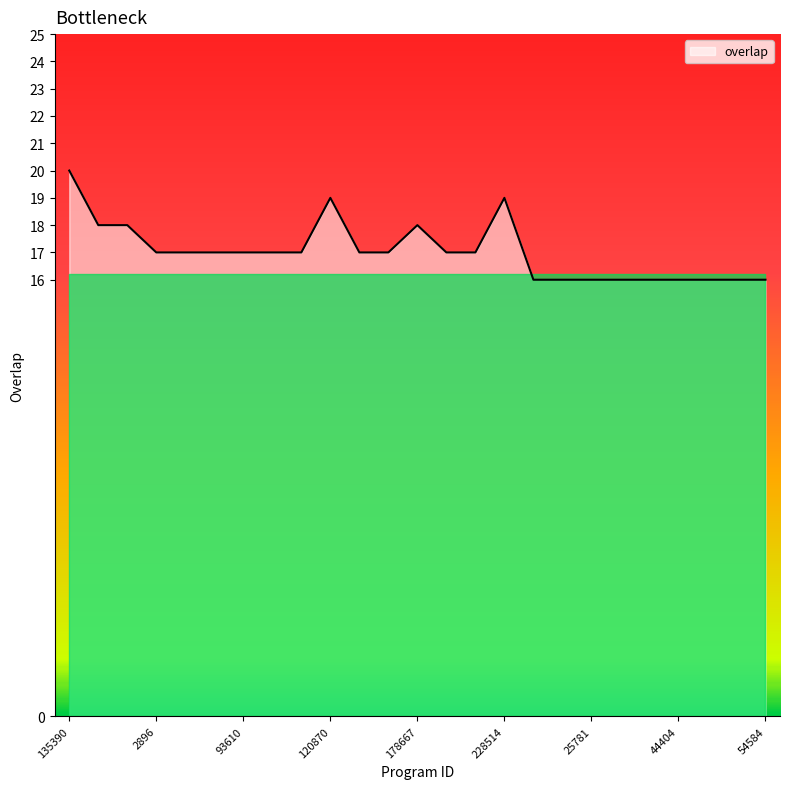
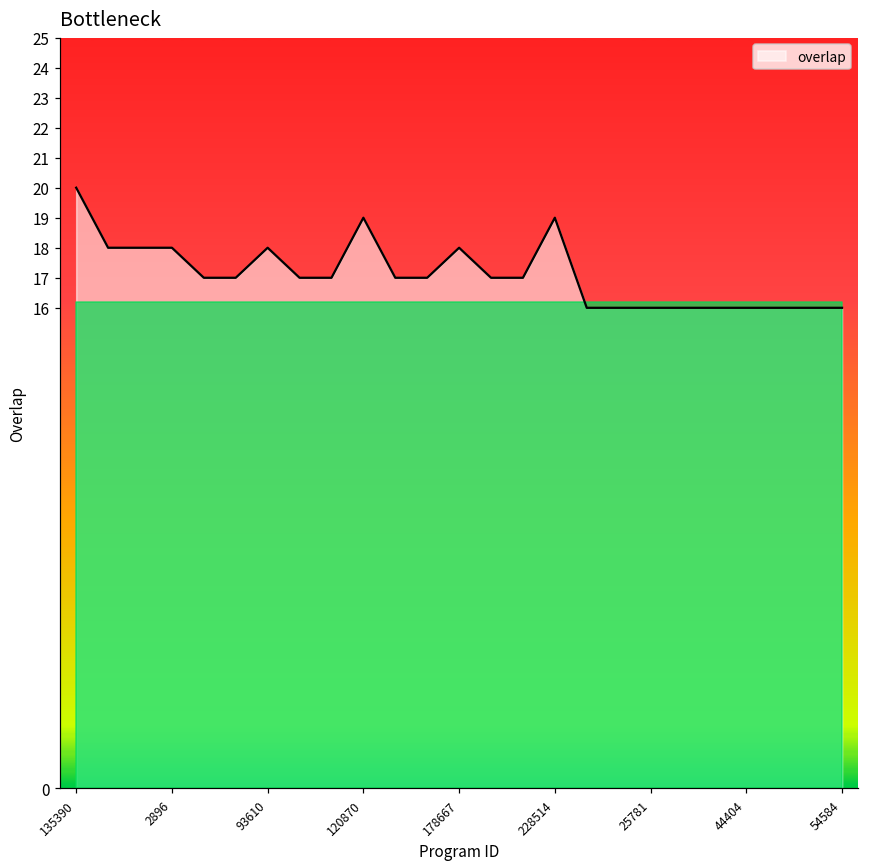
overlap, 2896: 17 -> 18
overlap, 93610: 17 -> 18
